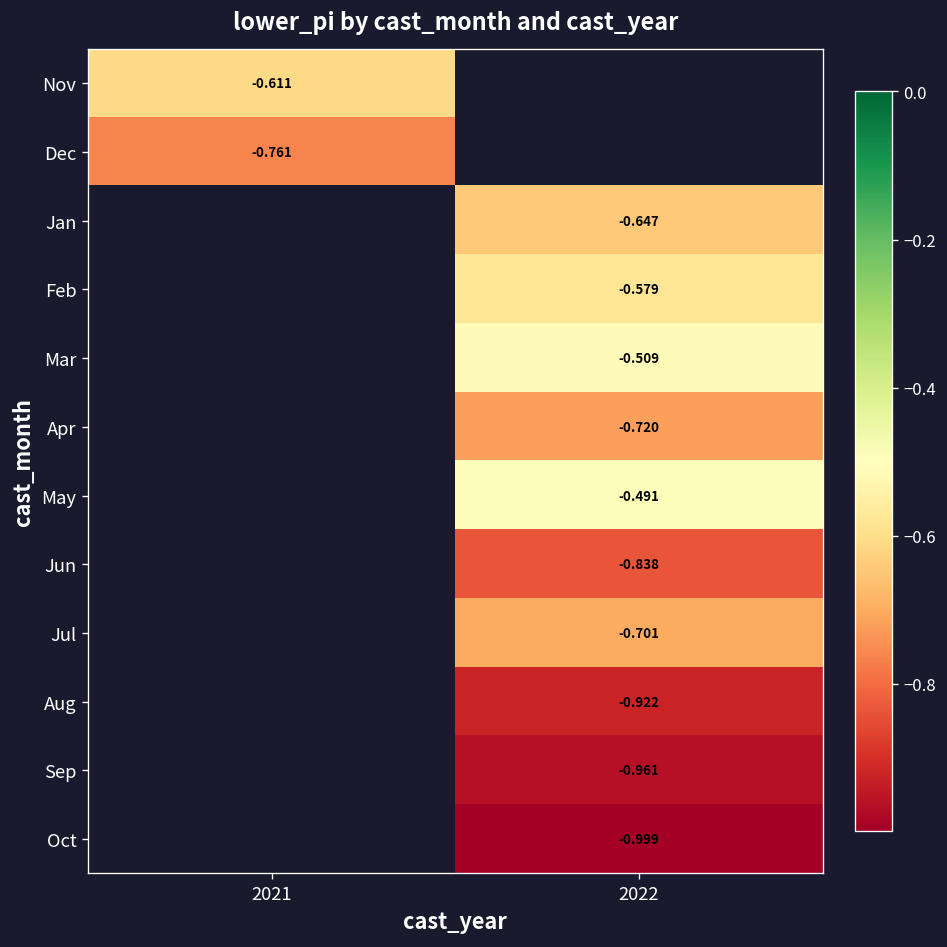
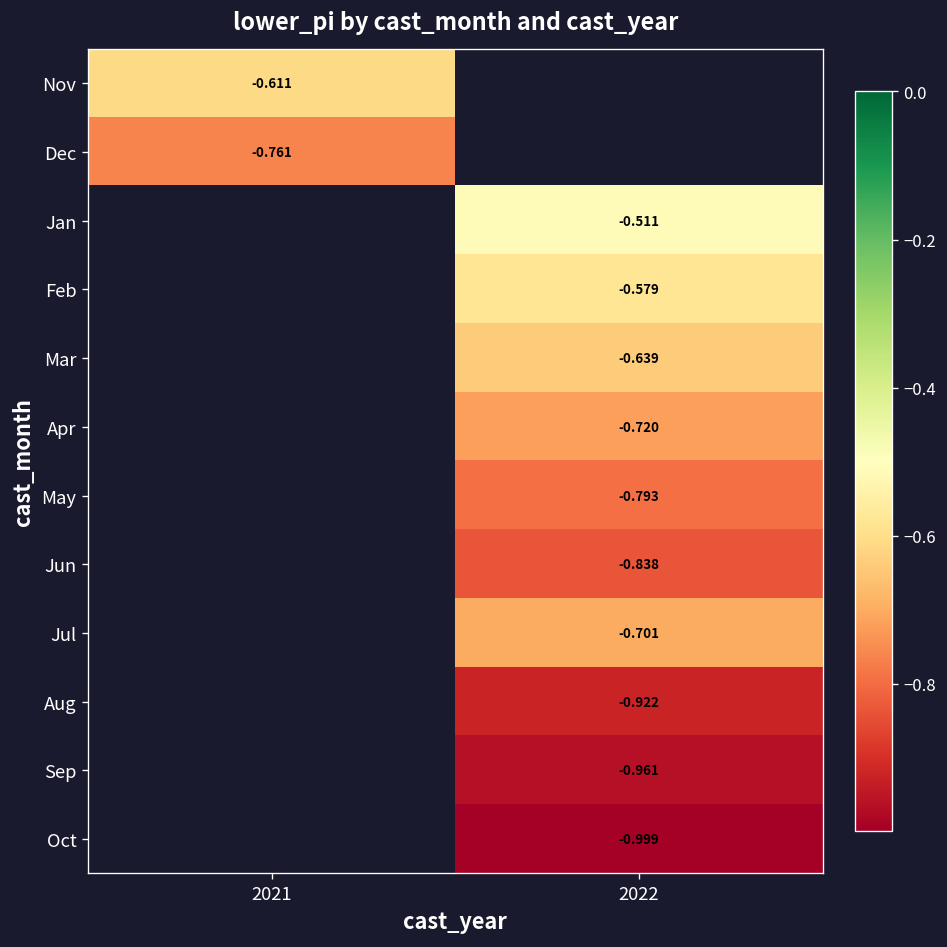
Jan, 2022: -0.647 -> -0.511
Mar, 2022: -0.509 -> -0.639
May, 2022: -0.491 -> -0.793
